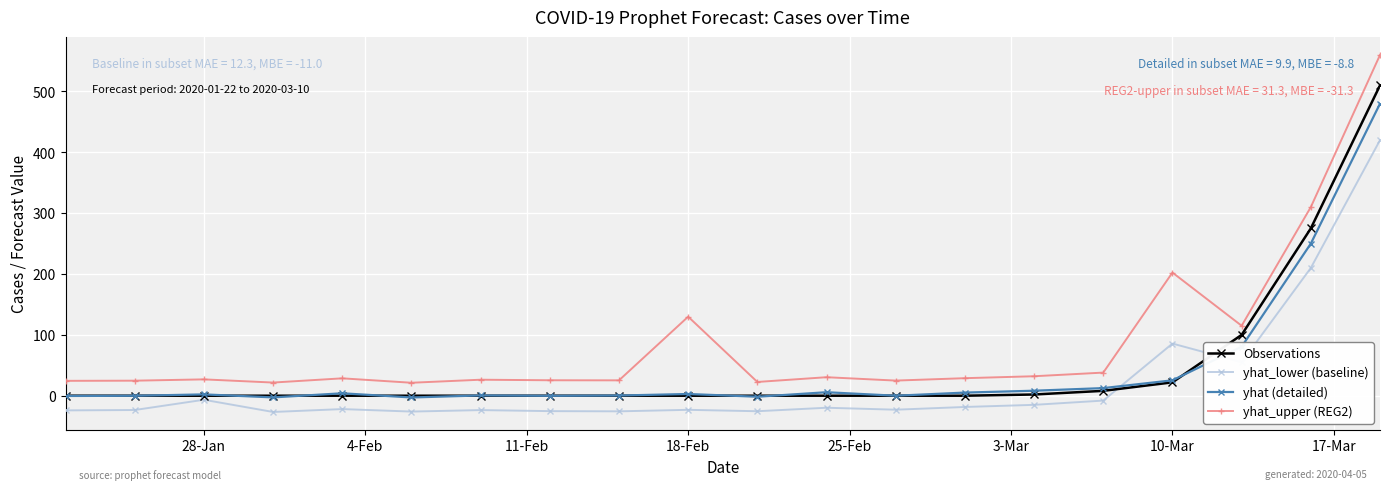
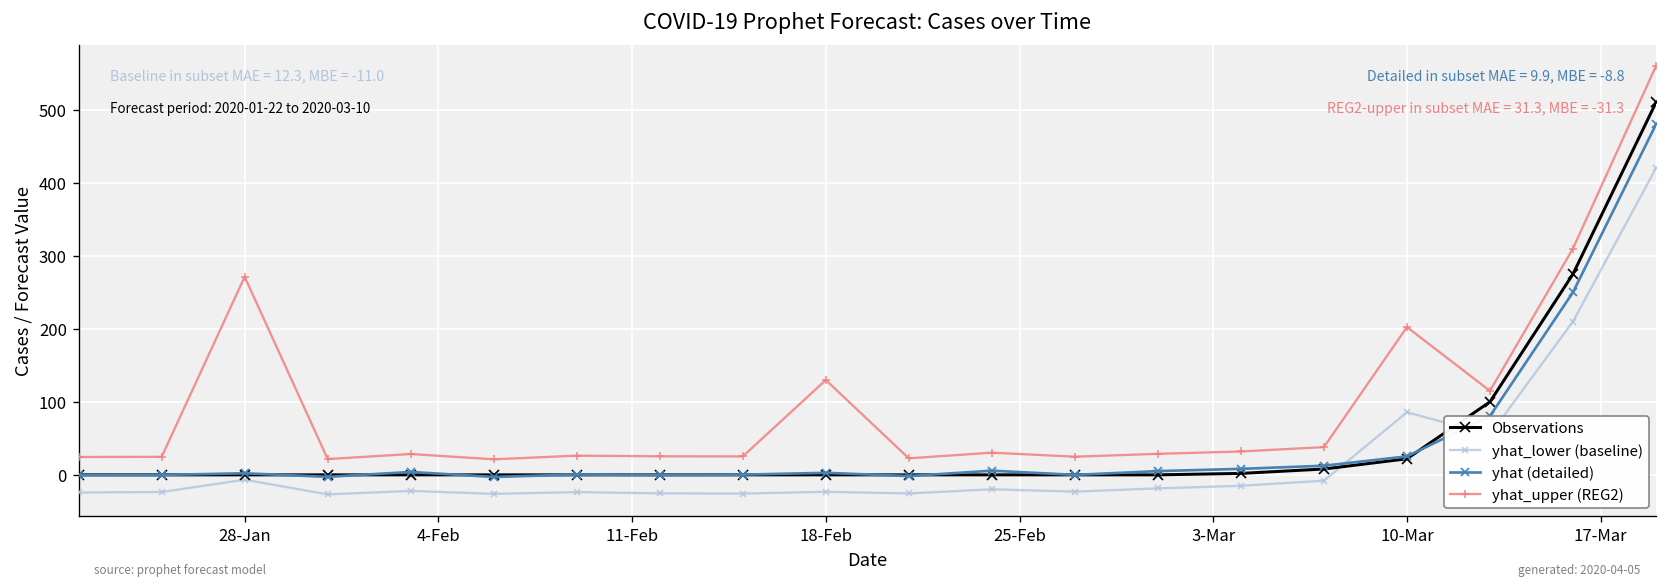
yhat_upper (REG2), 28-Jan: 30 -> 270
